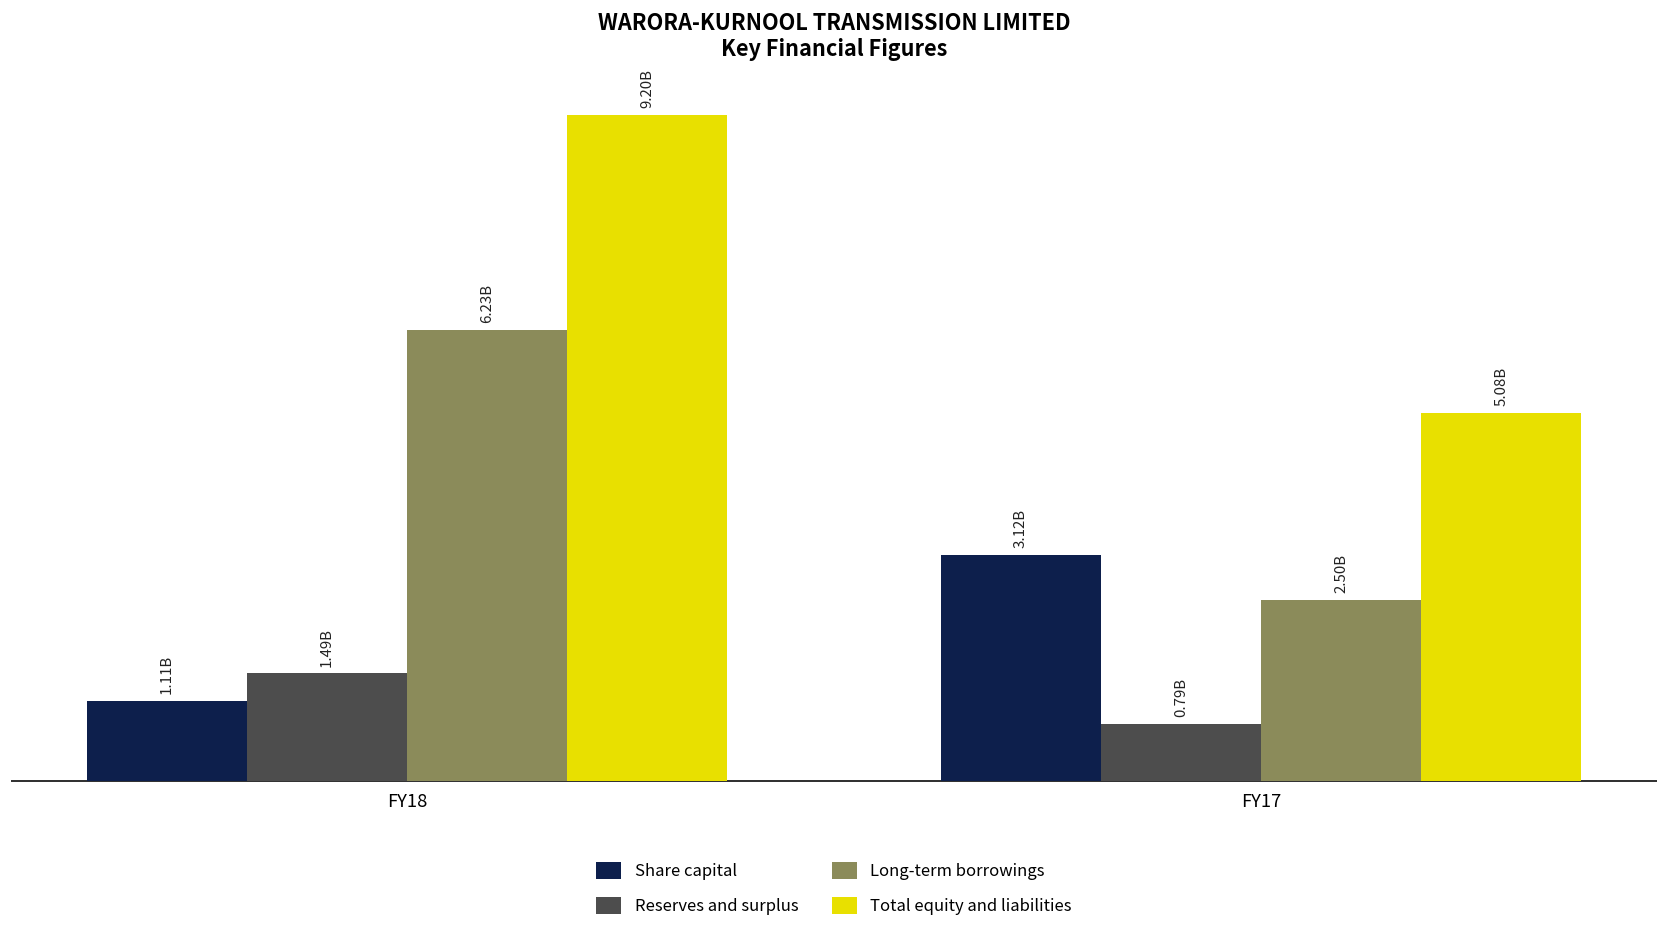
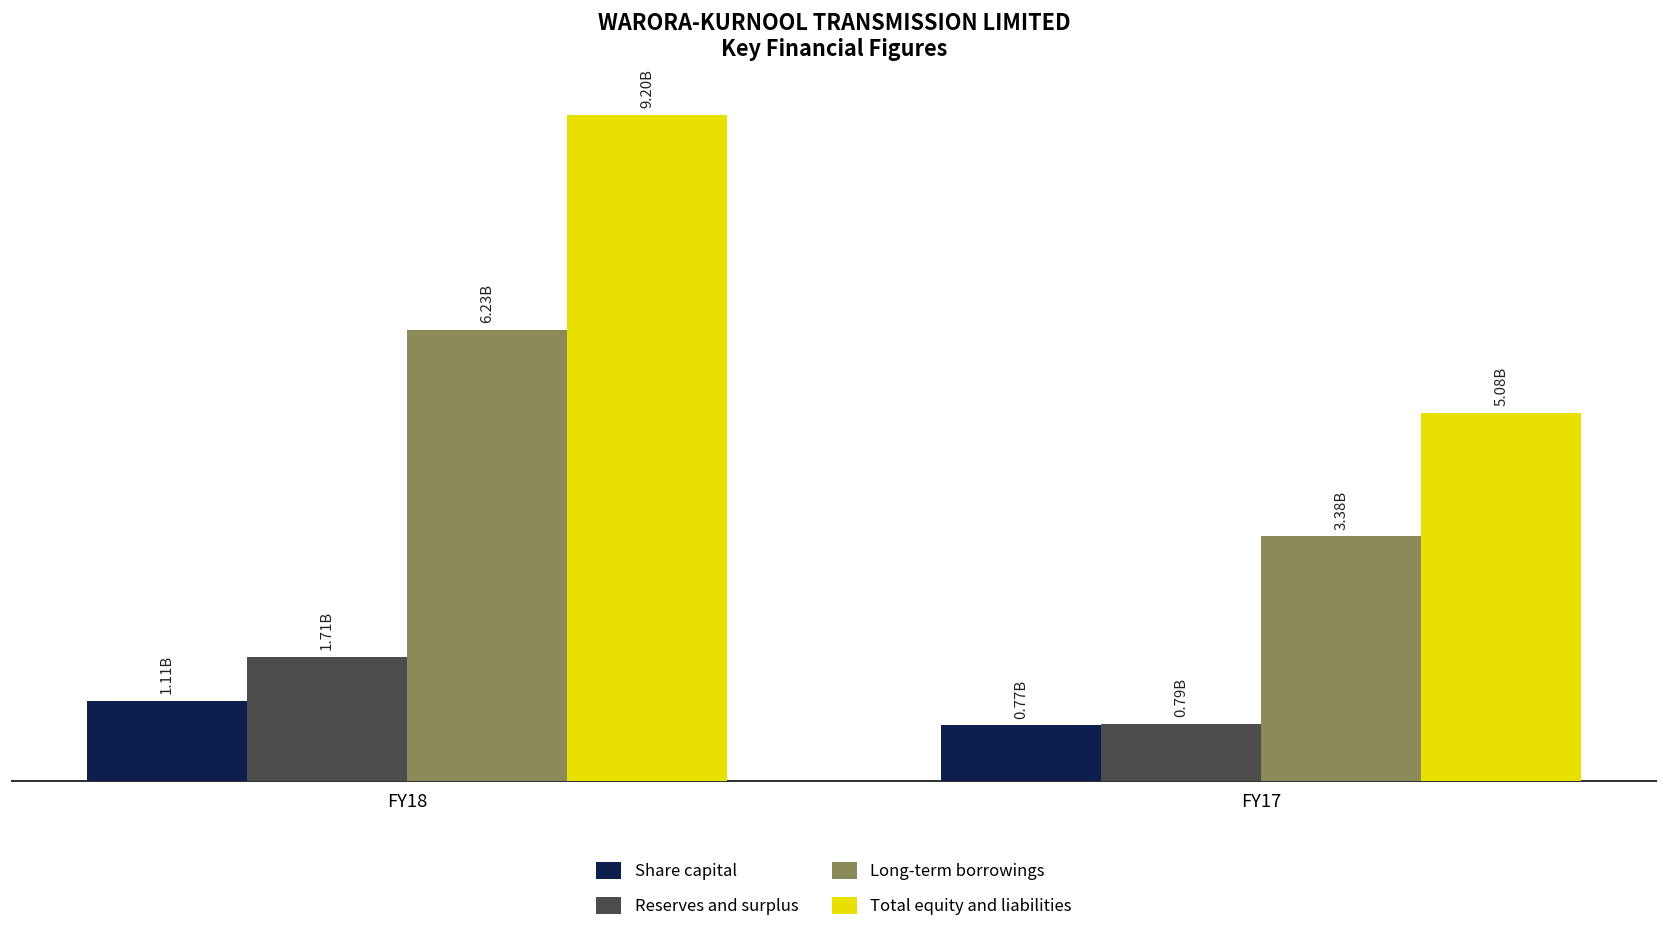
Reserves and surplus, FY18: 1.49B -> 1.71B
Share capital, FY17: 3.12B -> 0.77B
Long-term borrowings, FY17: 2.50B -> 3.38B
